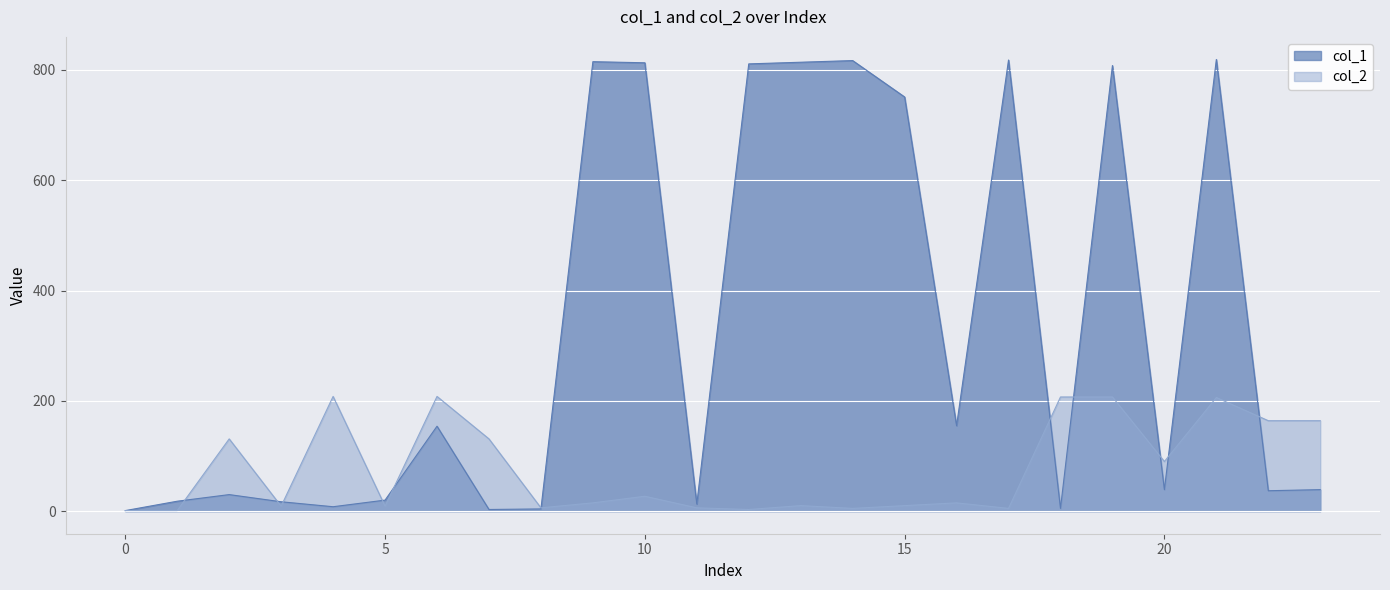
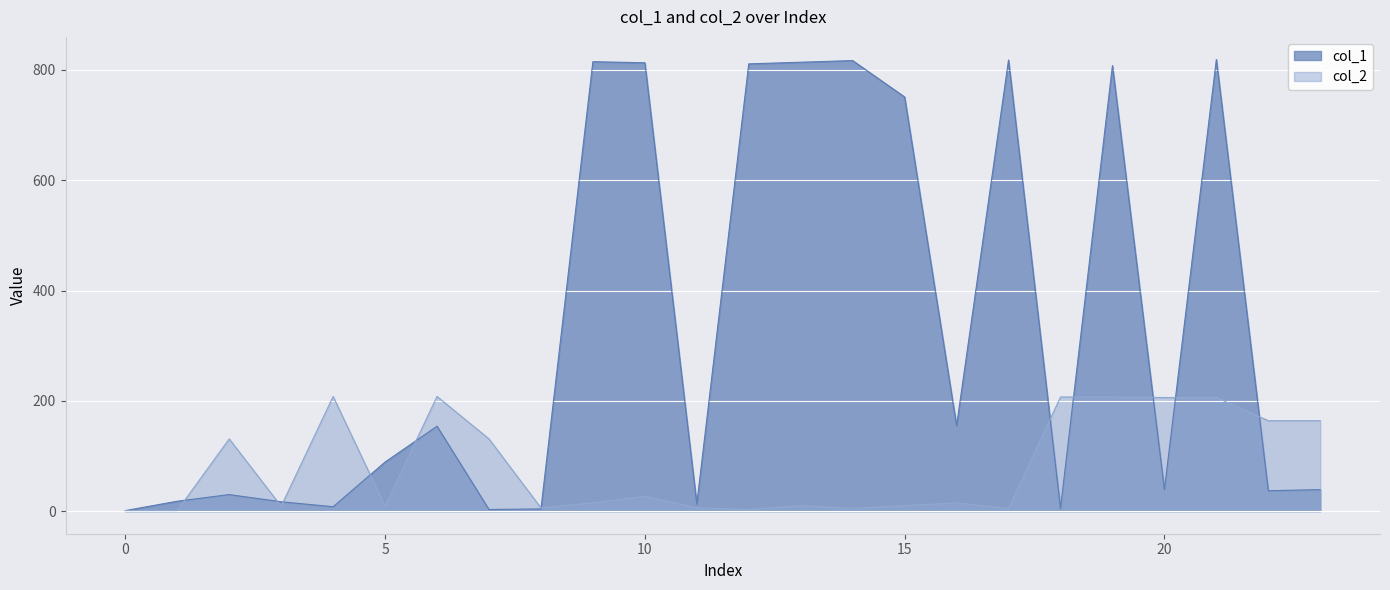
col_1, 5: 20 -> 90
col_2, 20: 90 -> 210
